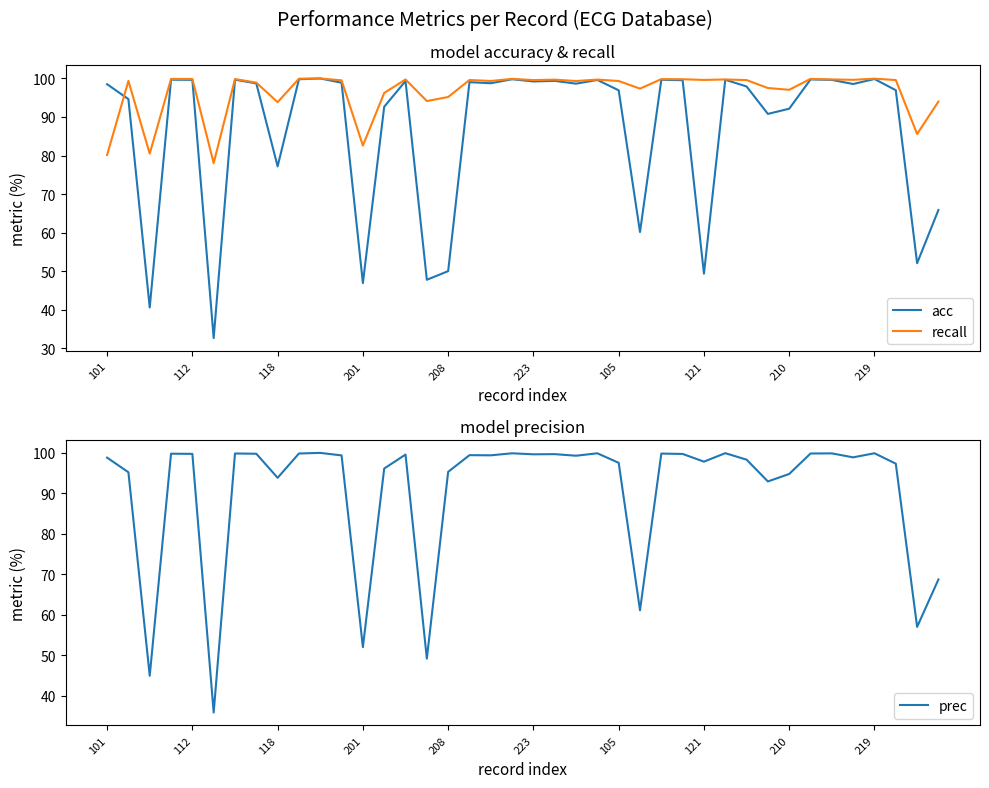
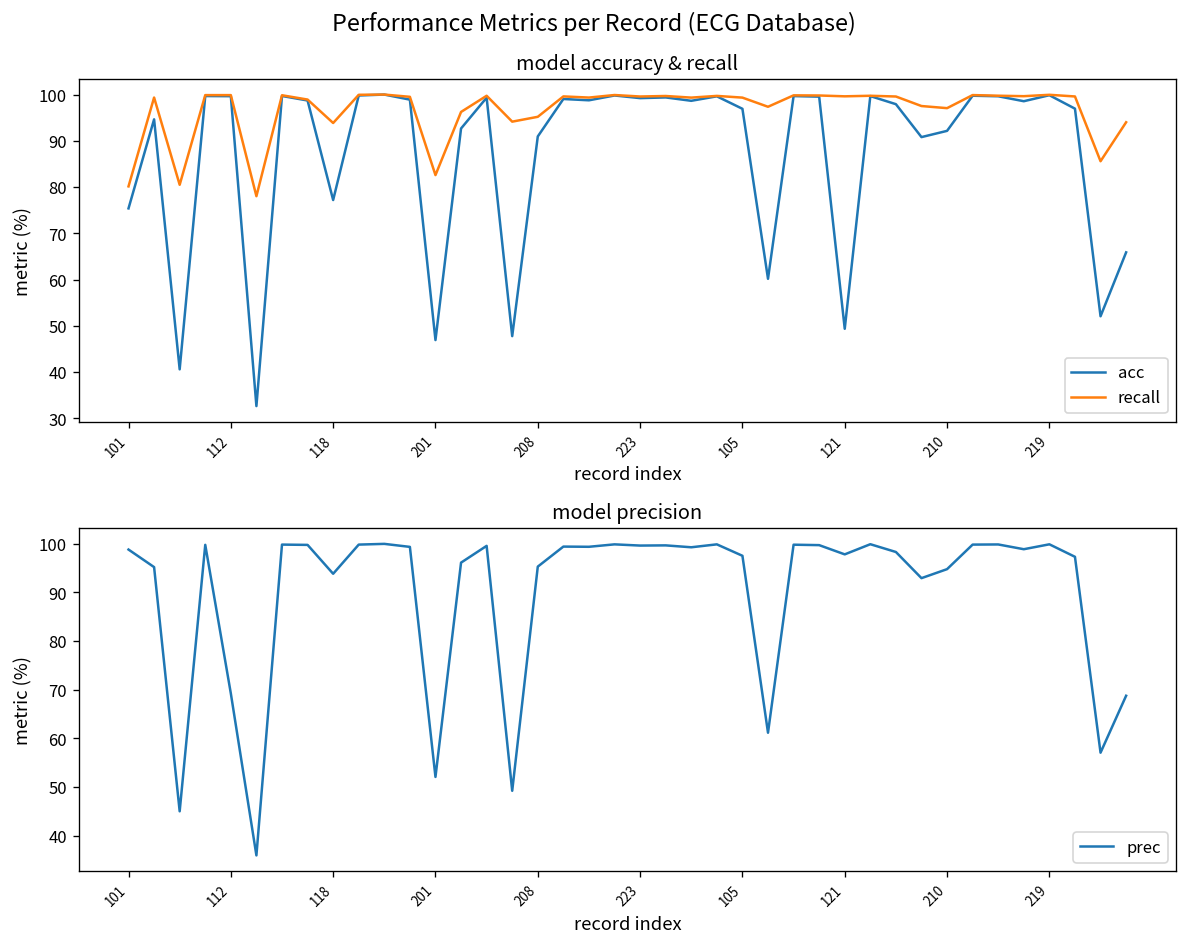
model accuracy & recall, acc, 101: 99 -> 75
model accuracy & recall, acc, 208: 50 -> 91
model precision, 112: 100 -> 69
